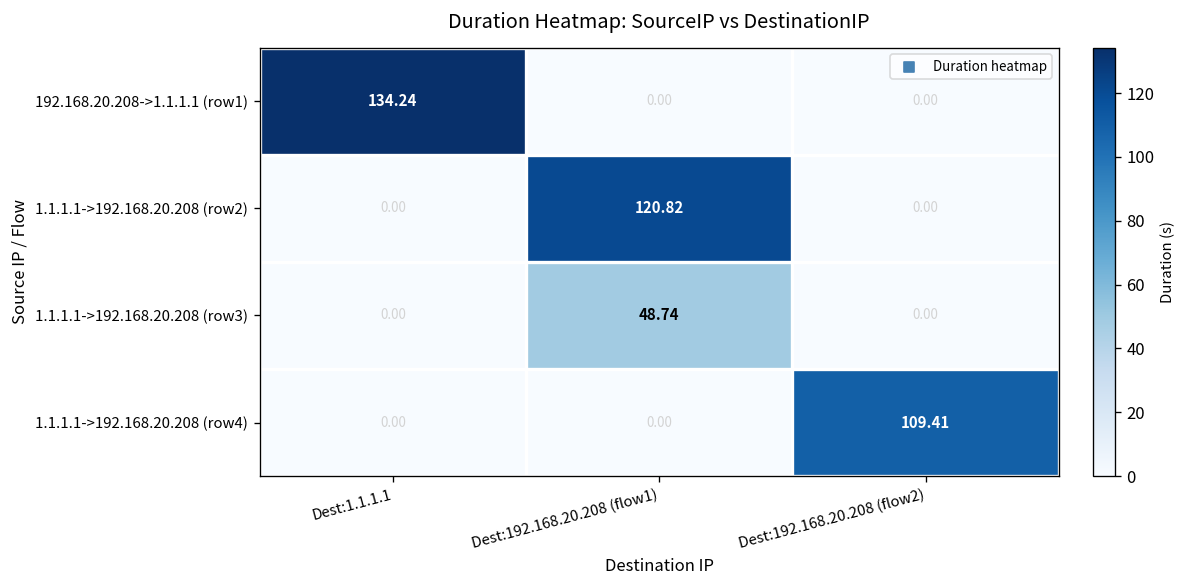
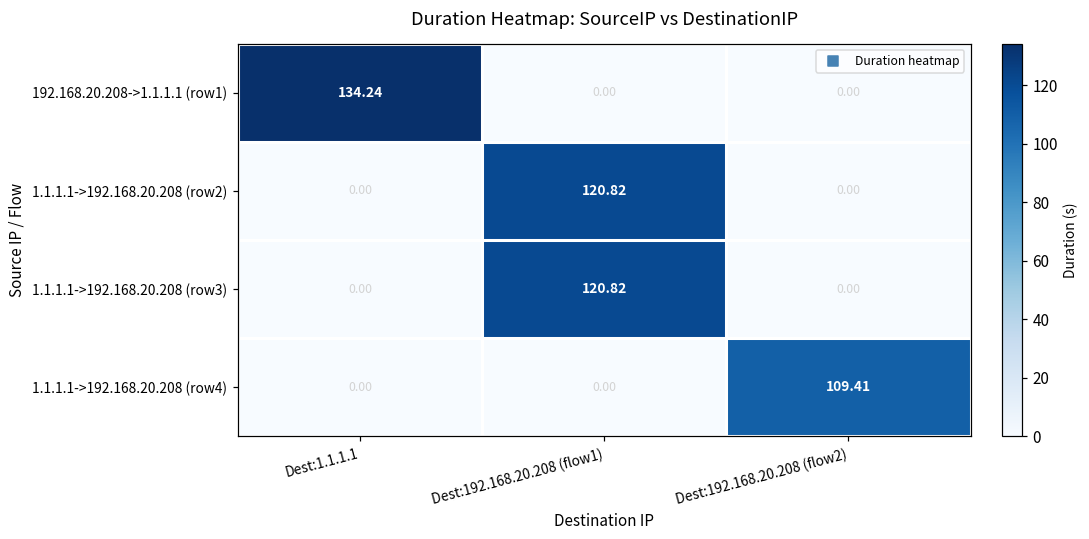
1.1.1.1->192.168.20.208 (row3), Dest:192.168.20.208 (flow1): 48.74 -> 120.82
